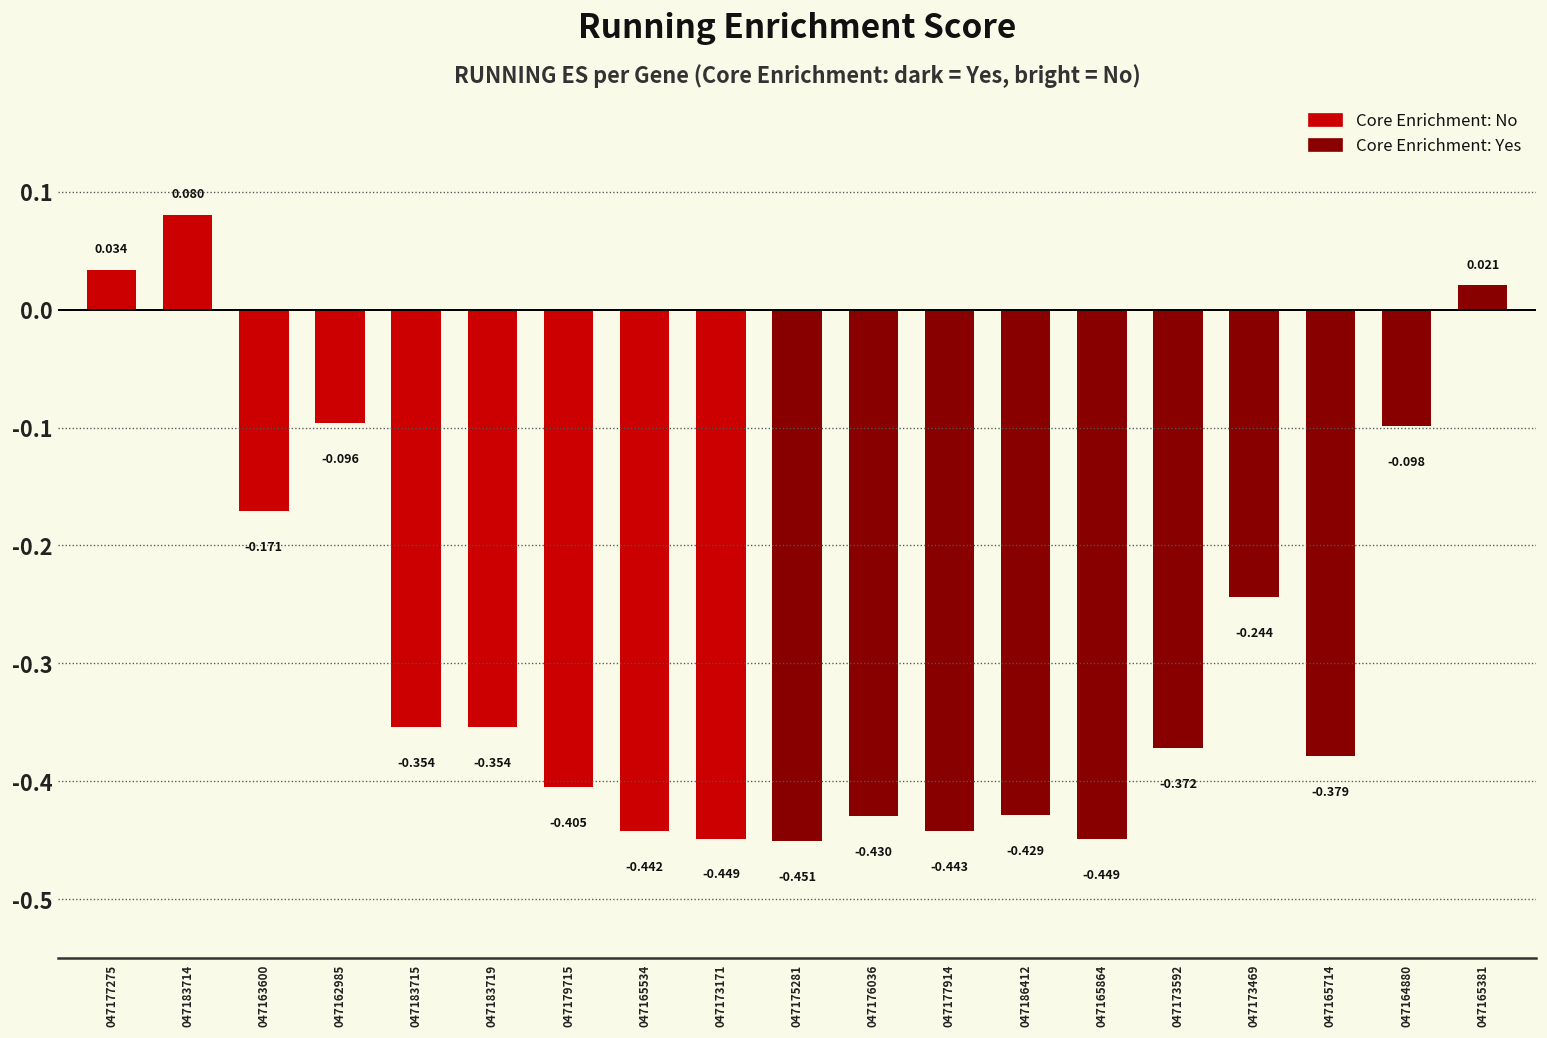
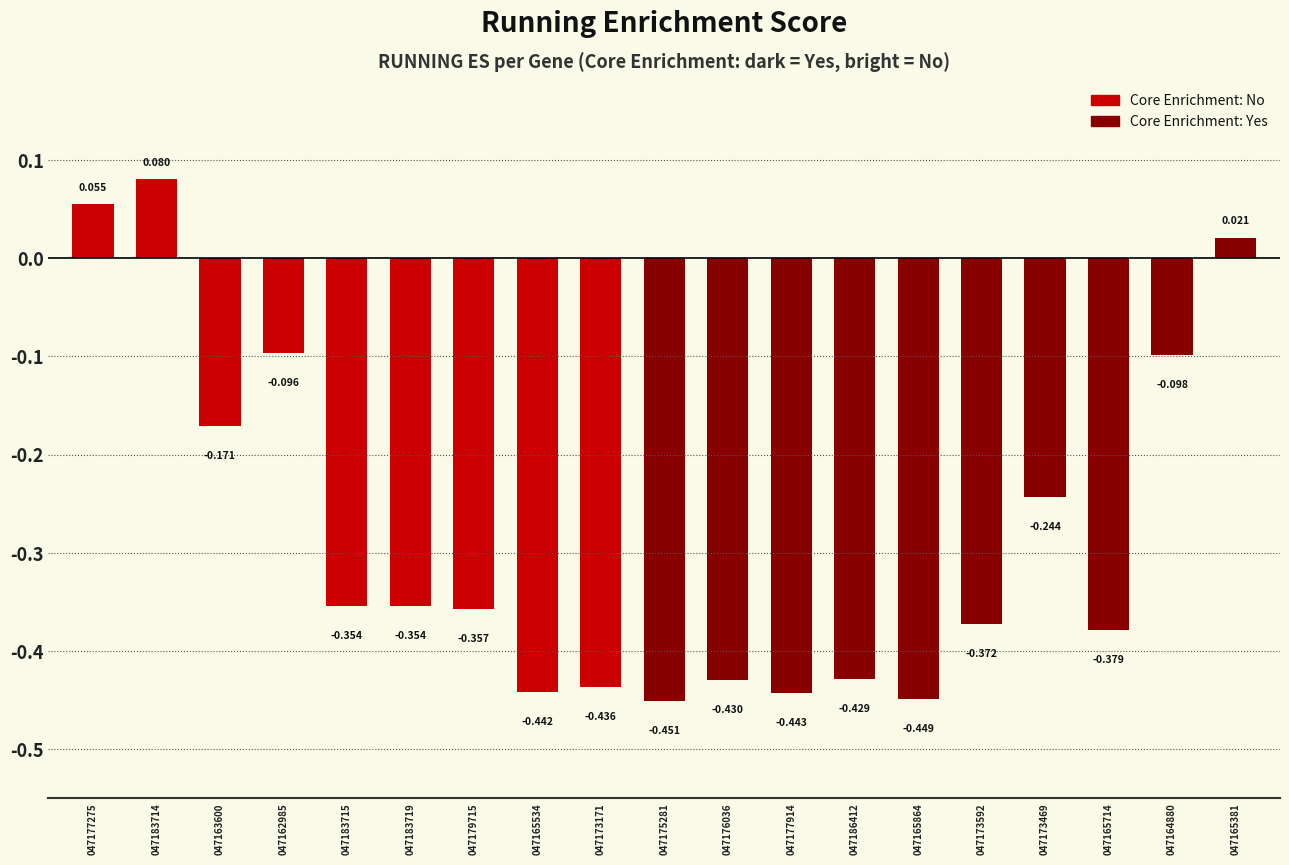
047177275: 0.034 -> 0.055
047179715: -0.405 -> -0.357
047173171: -0.449 -> -0.436
